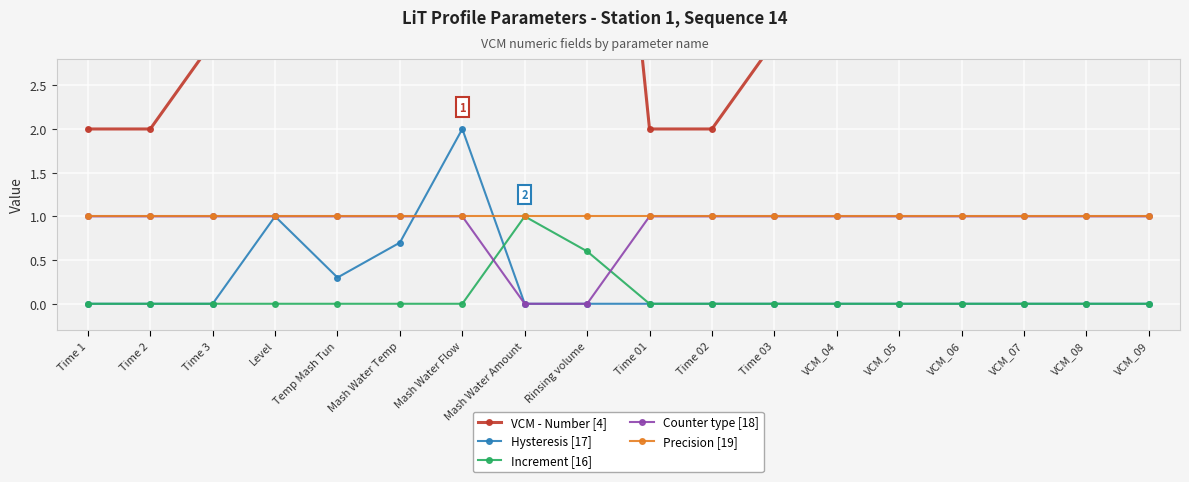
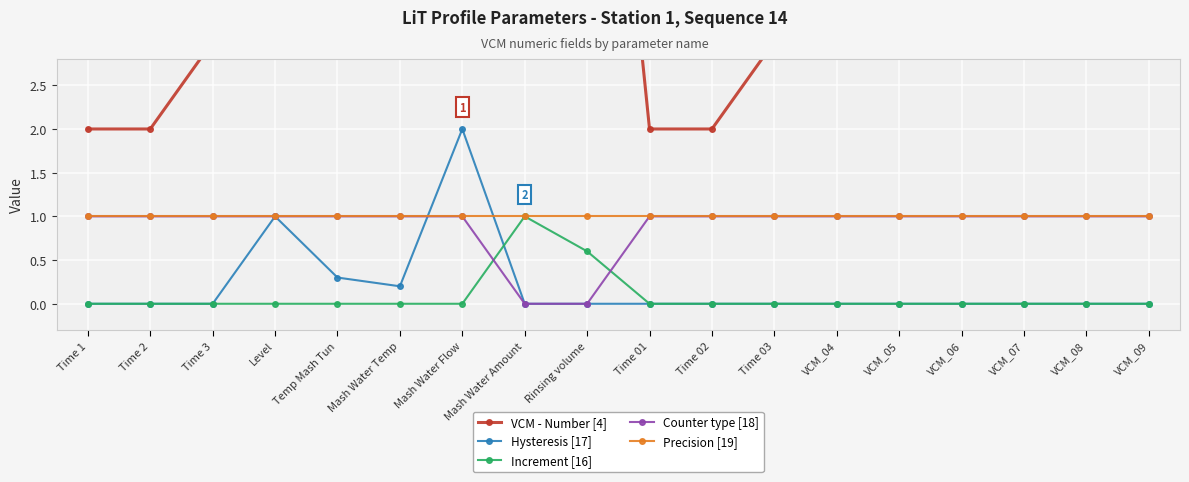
Hysteresis [17], Mash Water Temp: 0.7 -> 0.2
